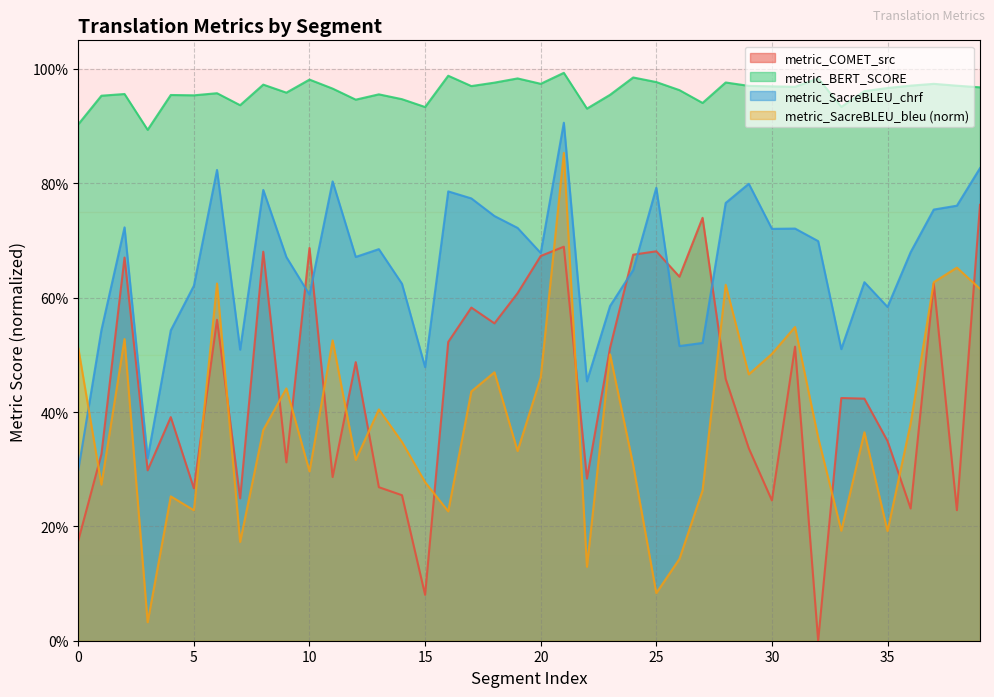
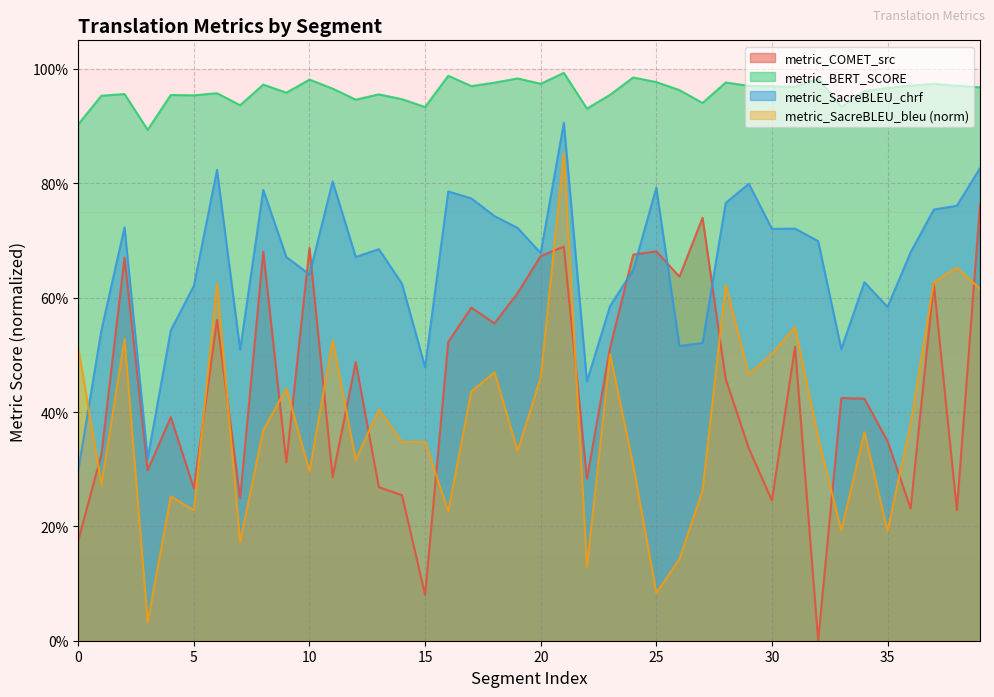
metric_SacreBLEU_chrf, 10: 61% -> 64%
metric_SacreBLEU_bleu (norm), 15: 28% -> 35%
